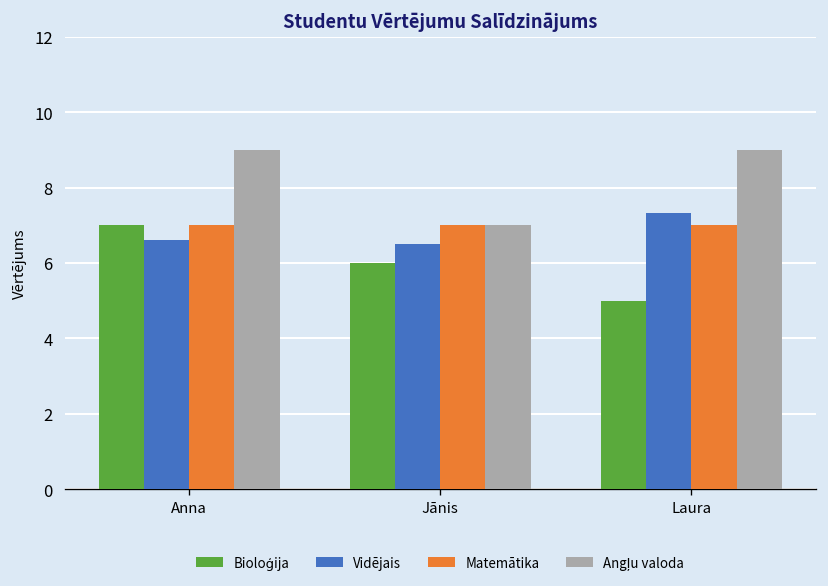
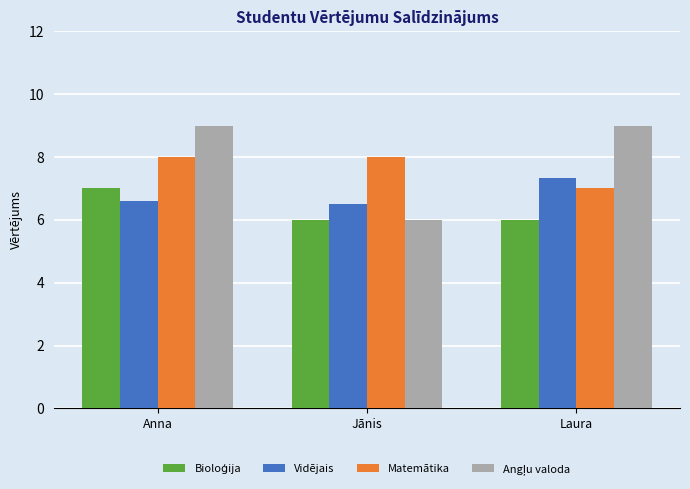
Matemātika, Anna: 7 -> 8
Matemātika, Jānis: 7 -> 8
Angļu valoda, Jānis: 7 -> 6
Bioloģija, Laura: 5 -> 6
